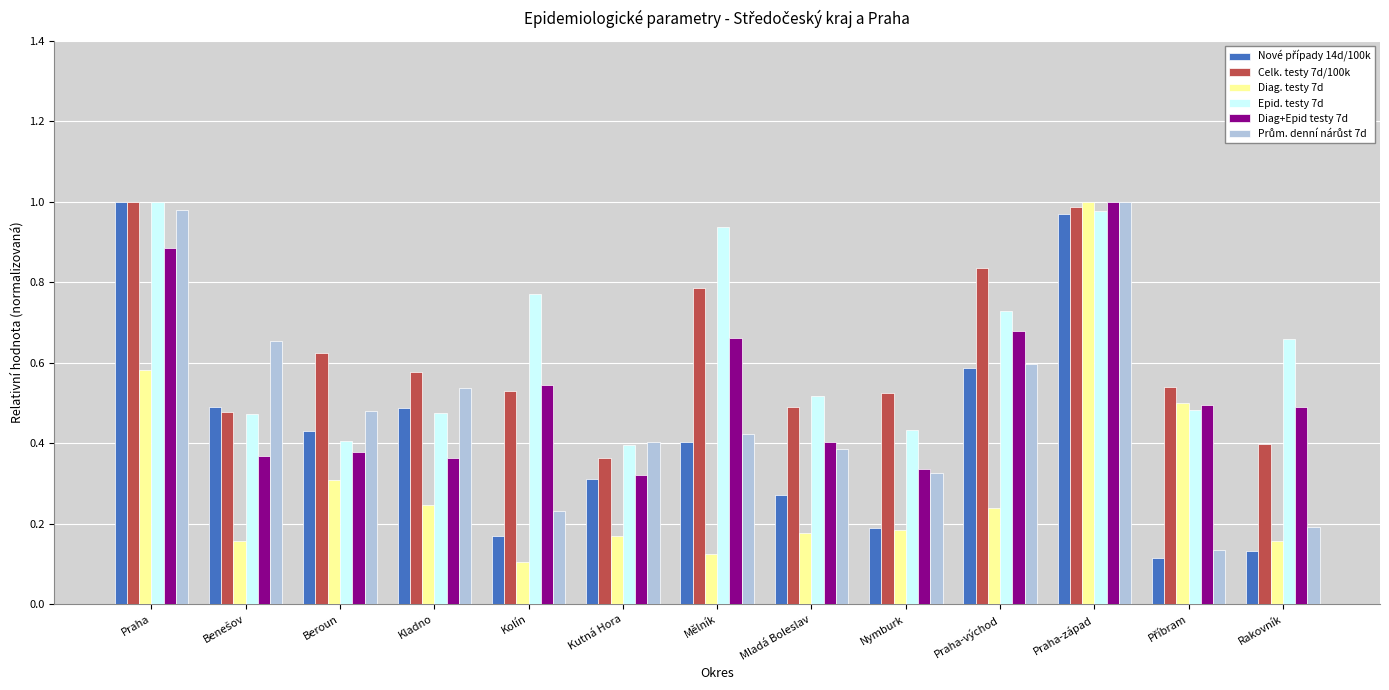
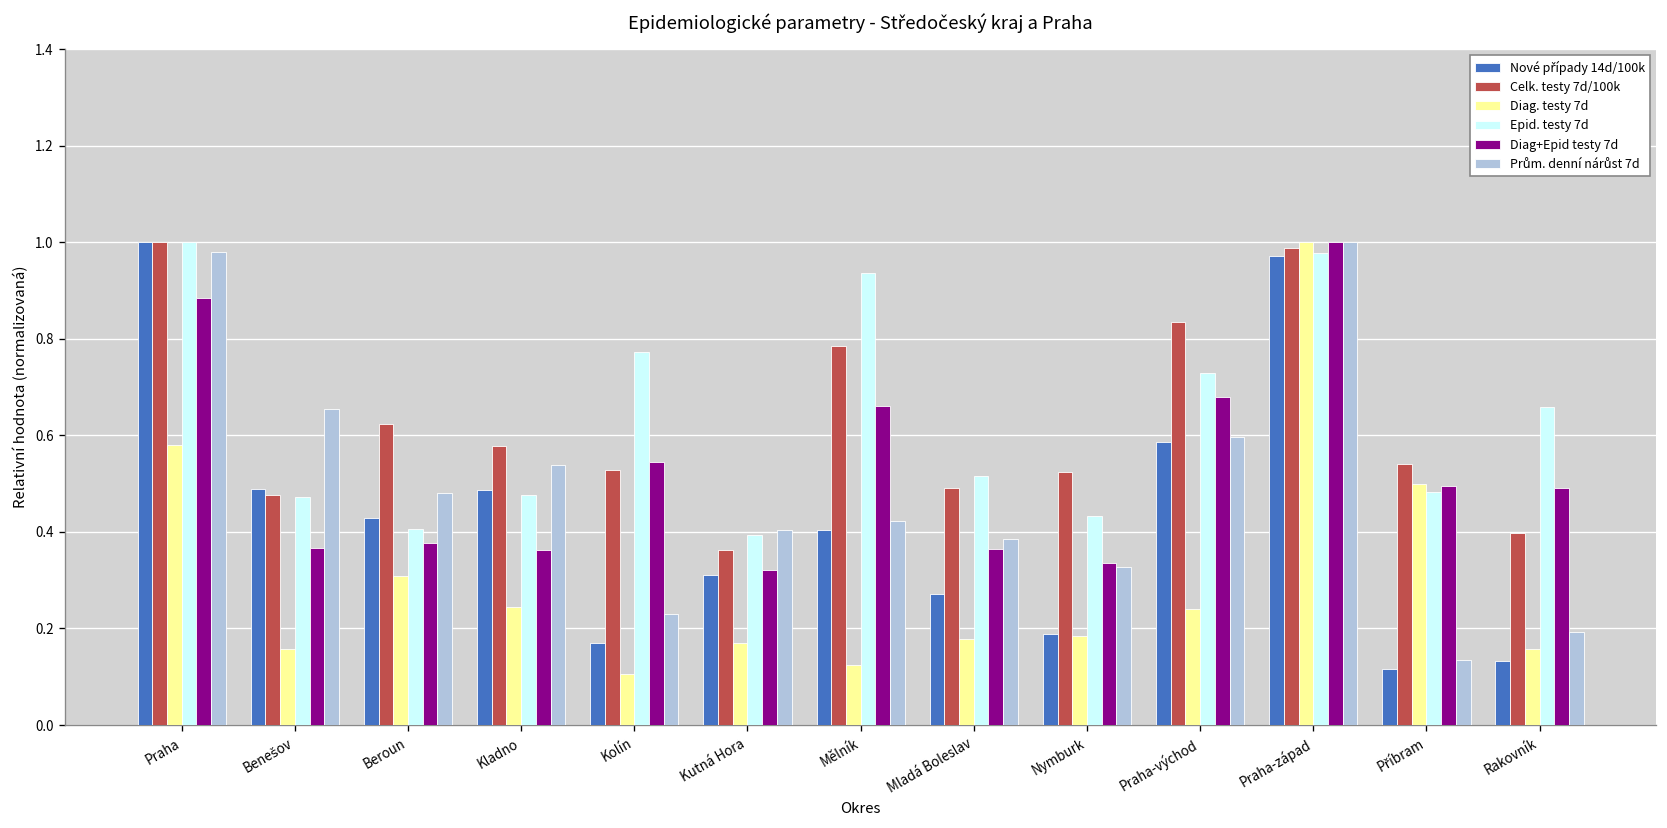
Diag+Epid testy 7d, Mladá Boleslav: 0.40 -> 0.36
